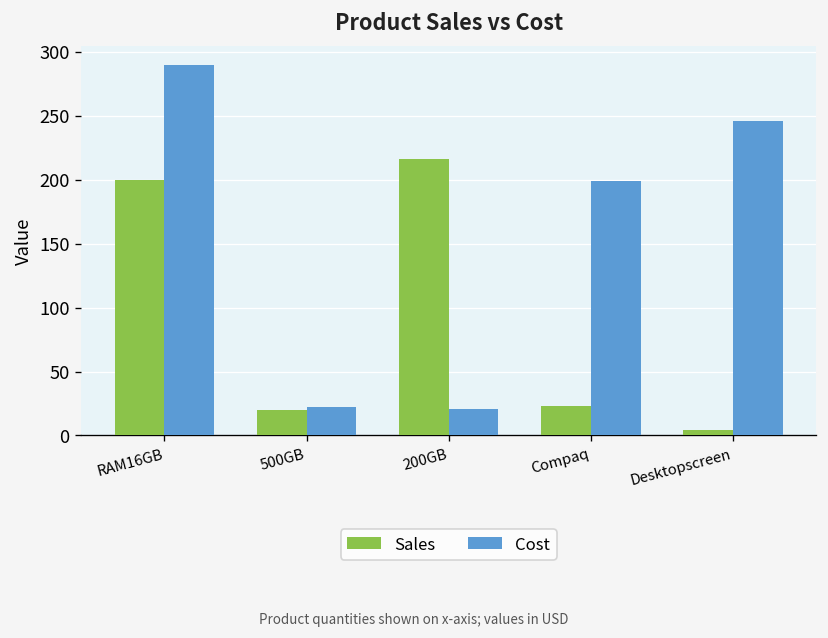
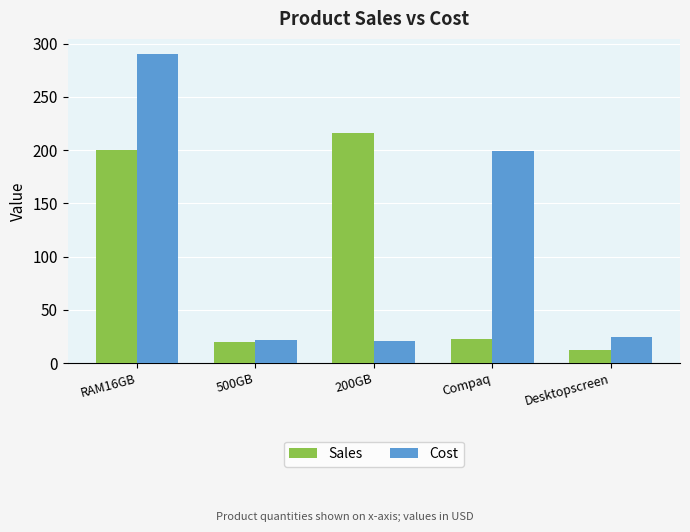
Sales, Desktopscreen: 4 -> 12
Cost, Desktopscreen: 246 -> 25
